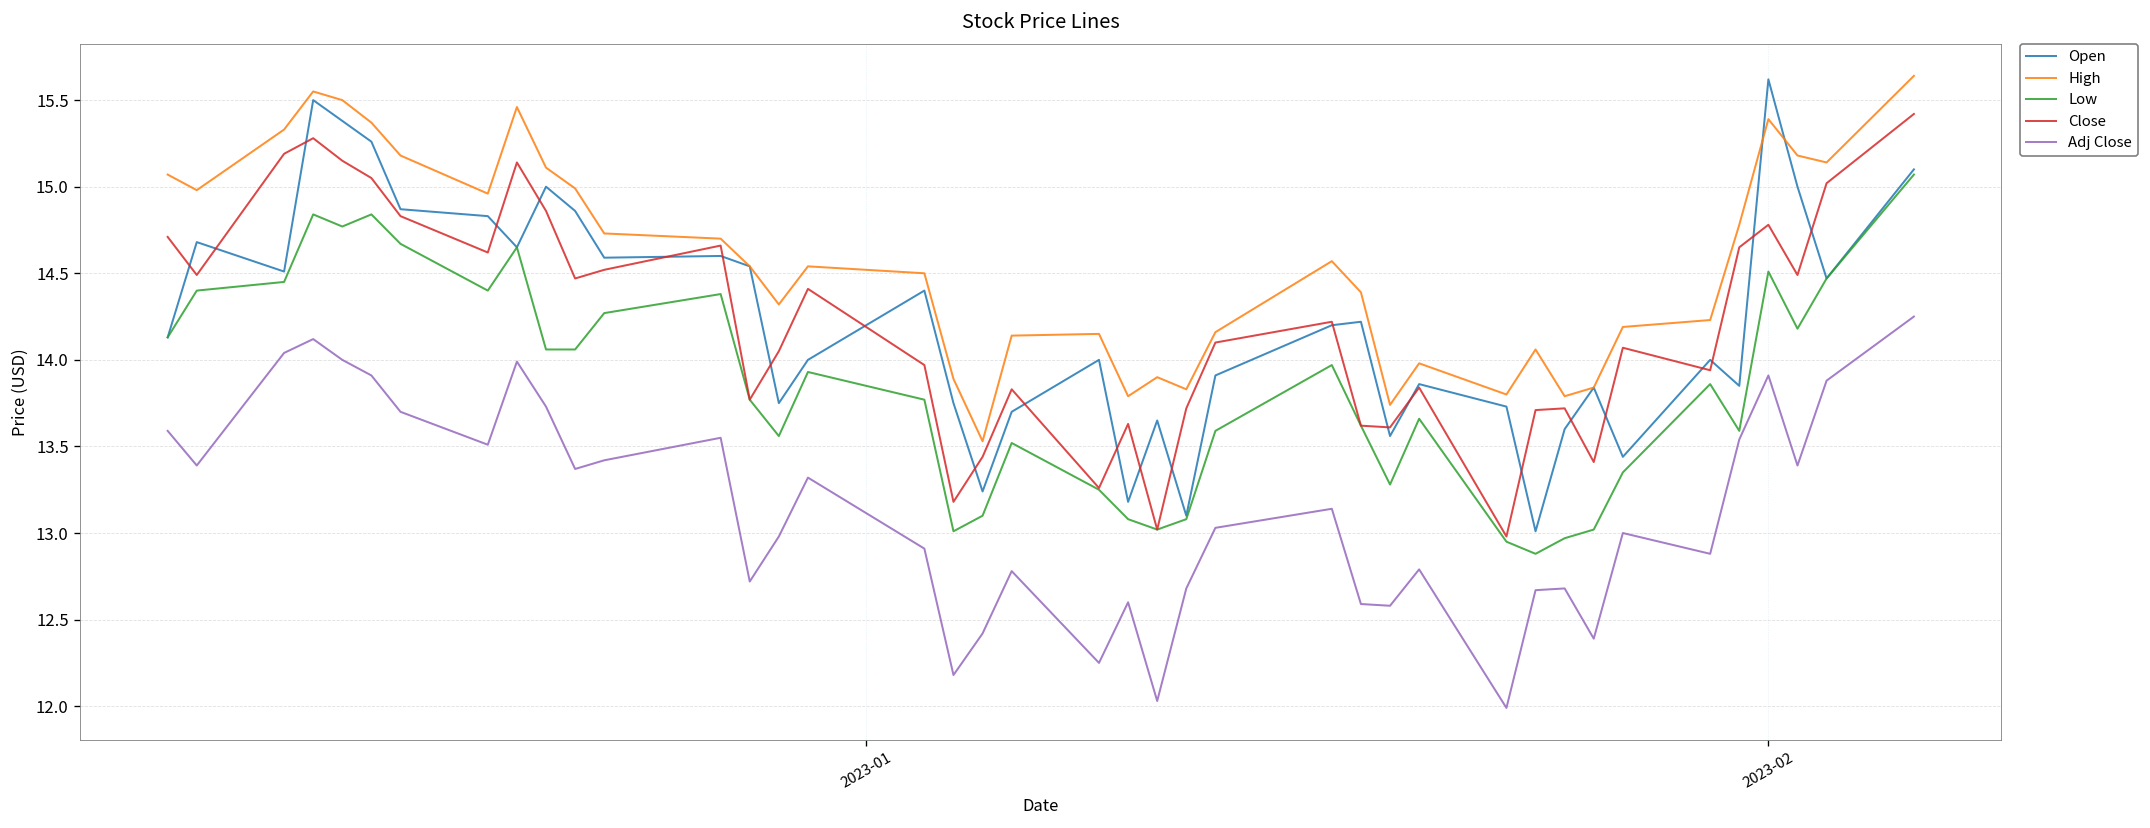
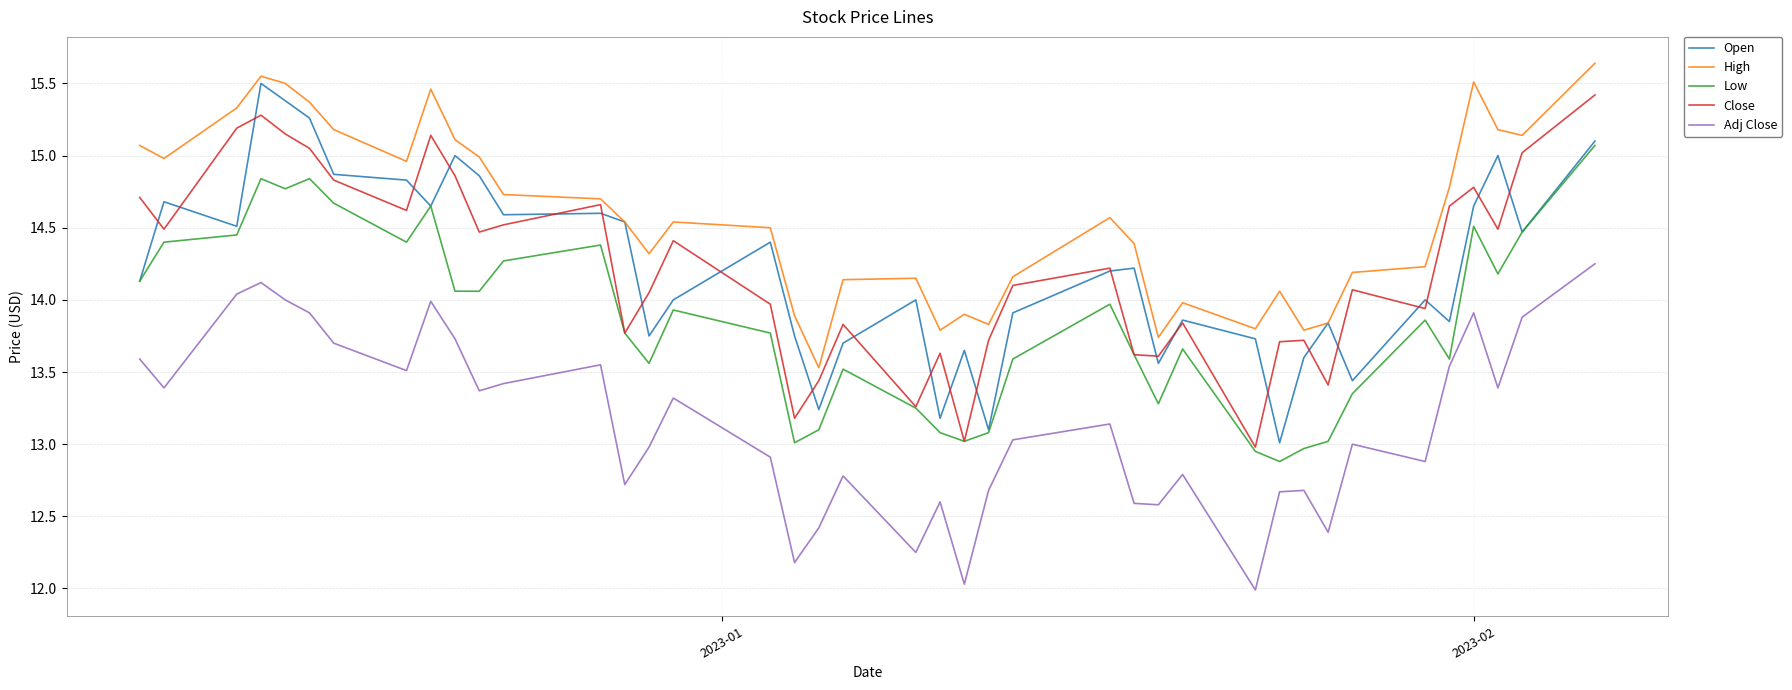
Open, 2023-02: 15.62 -> 14.65
High, 2023-02: 15.39 -> 15.51
